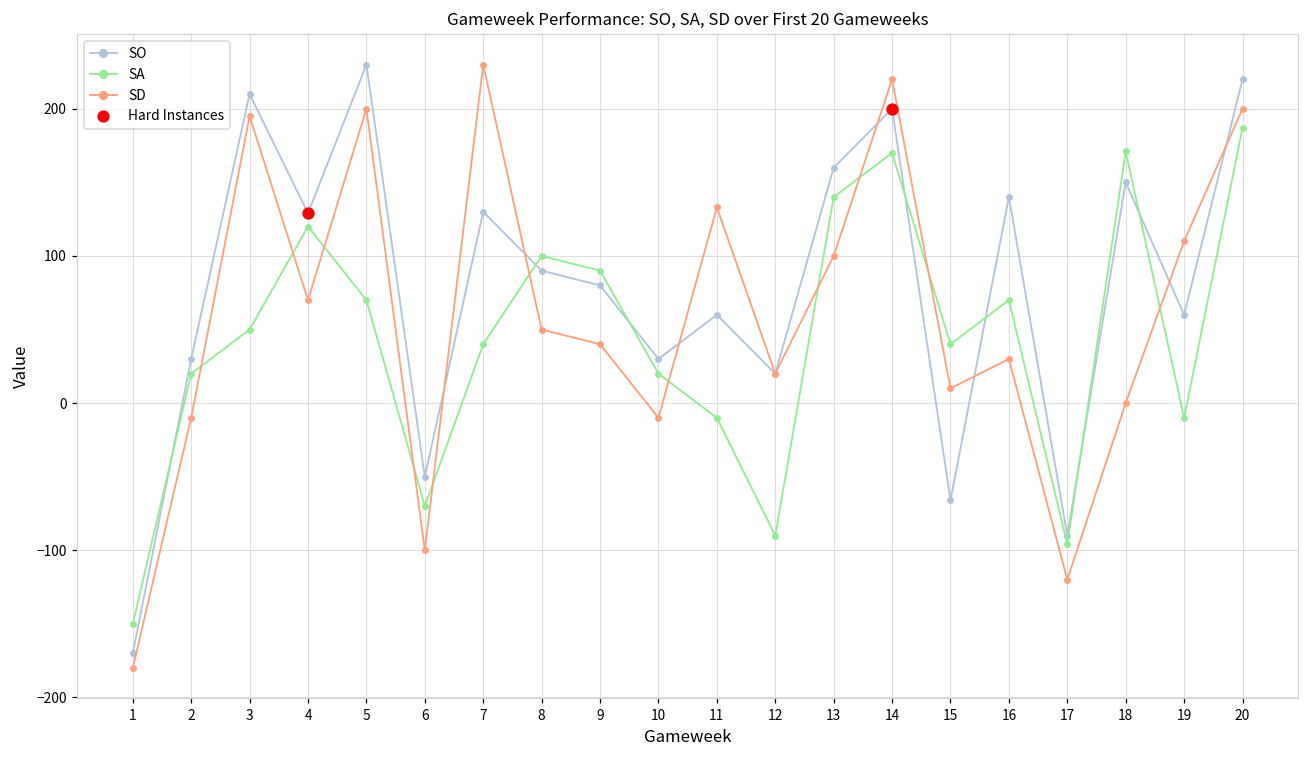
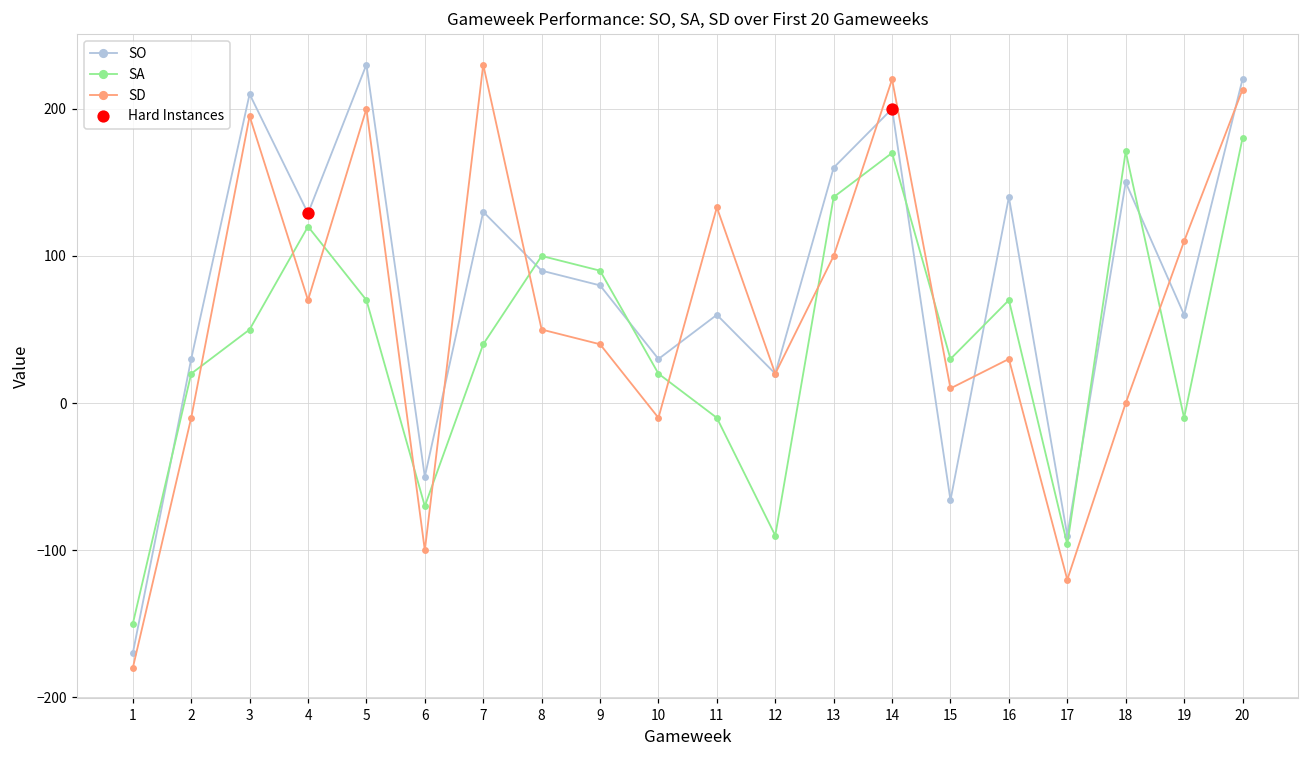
SA, 15: 40 -> 30
SA, 20: 187 -> 180
SD, 20: 200 -> 213
